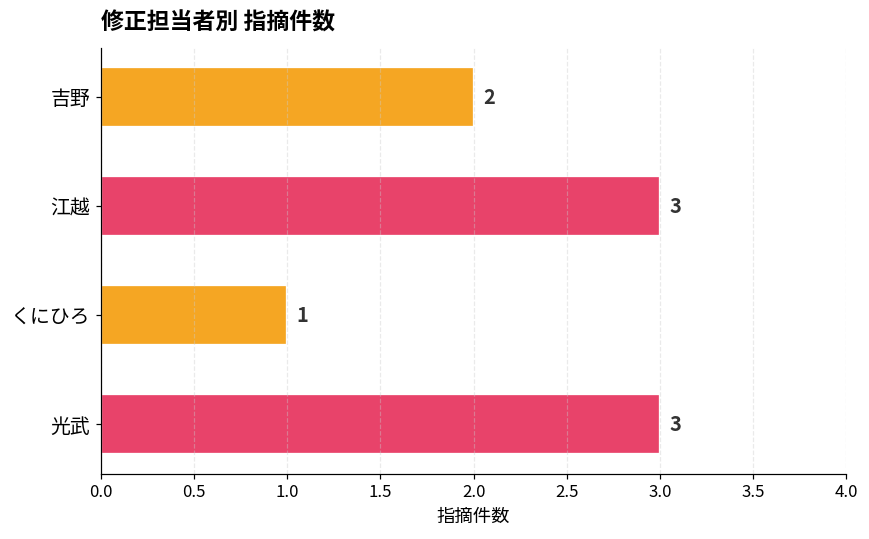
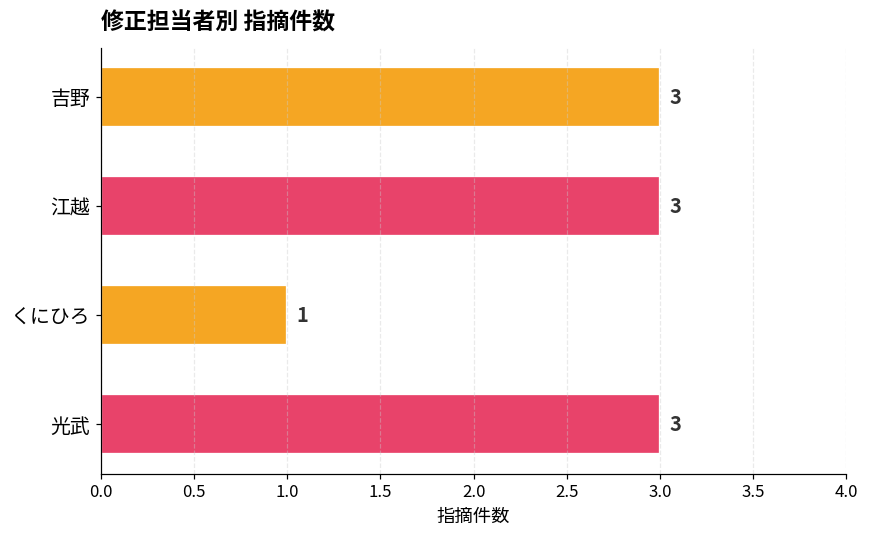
吉野: 2 -> 3
